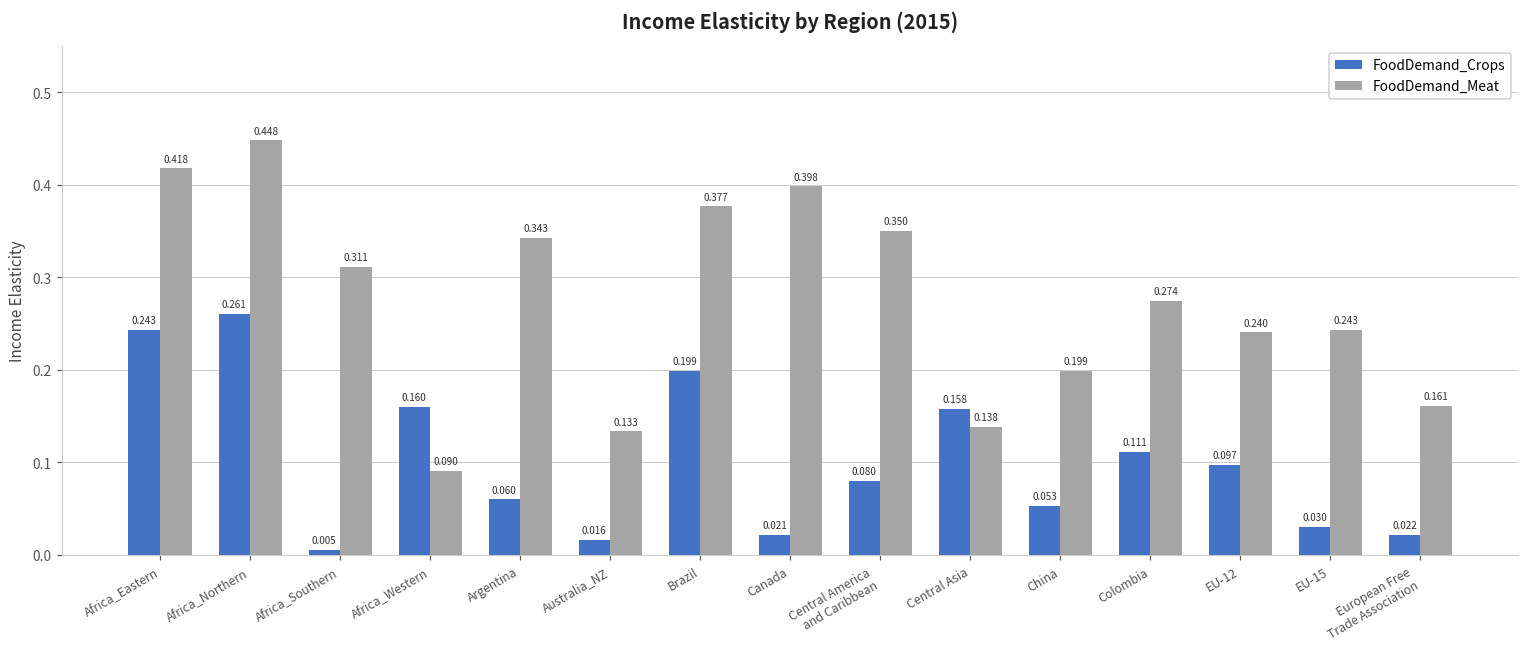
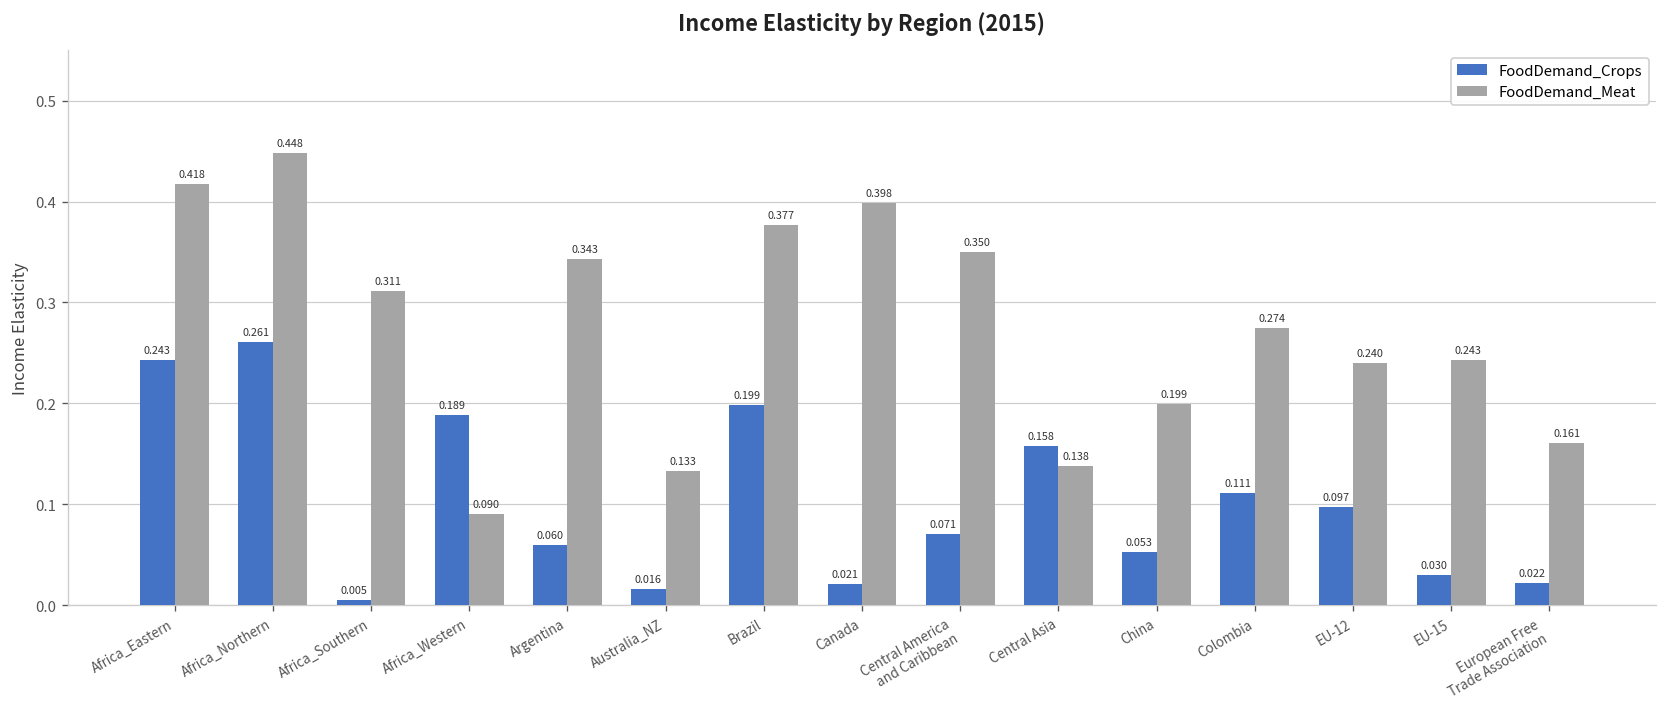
FoodDemand_Crops, Africa_Western: 0.160 -> 0.189
FoodDemand_Crops, Central America and Caribbean: 0.080 -> 0.071
